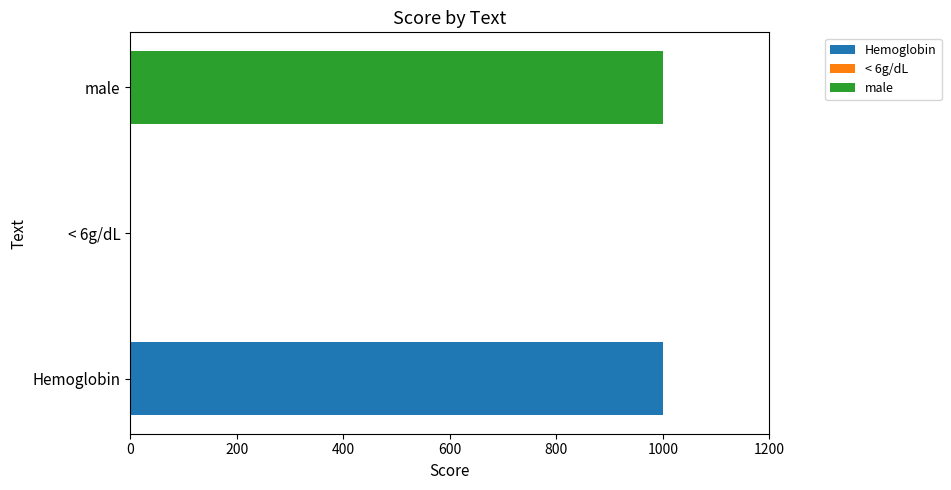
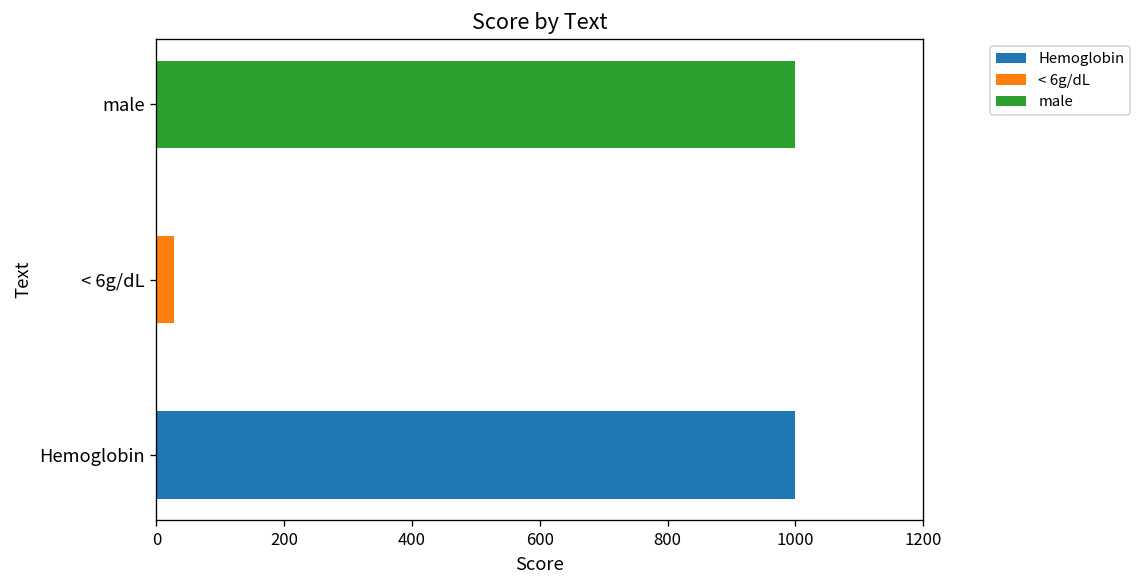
< 6g/dL: 0 -> 30
